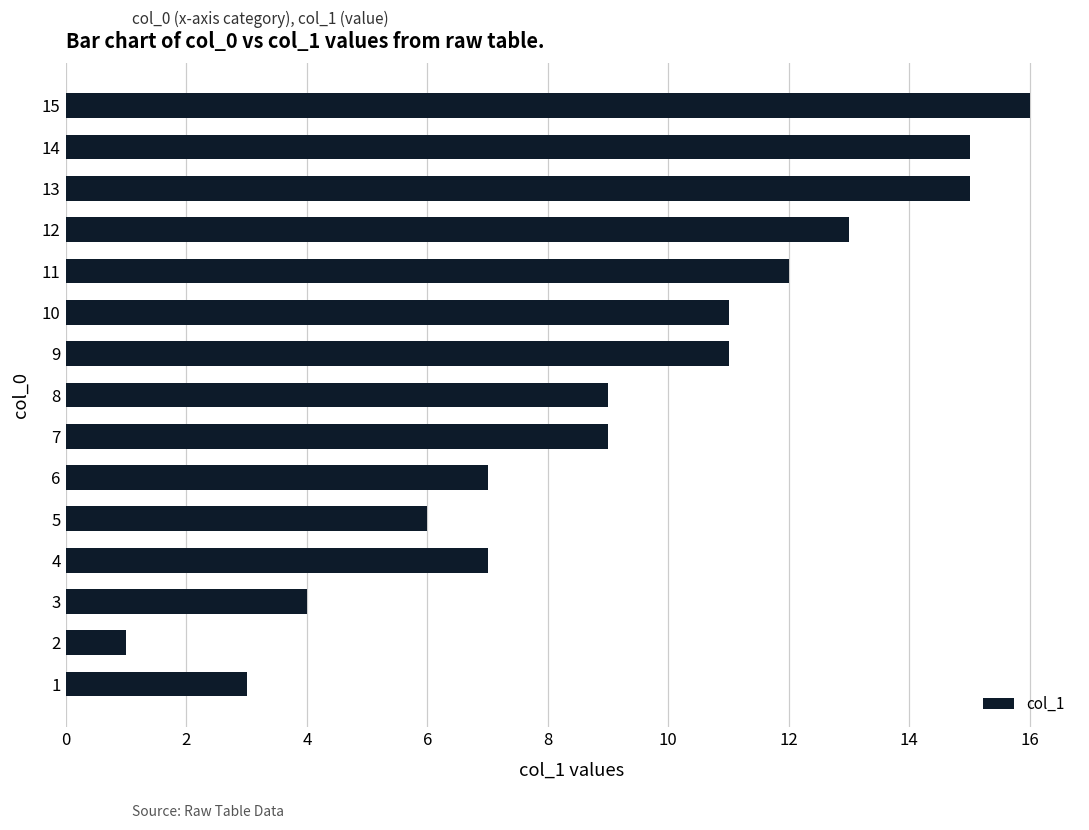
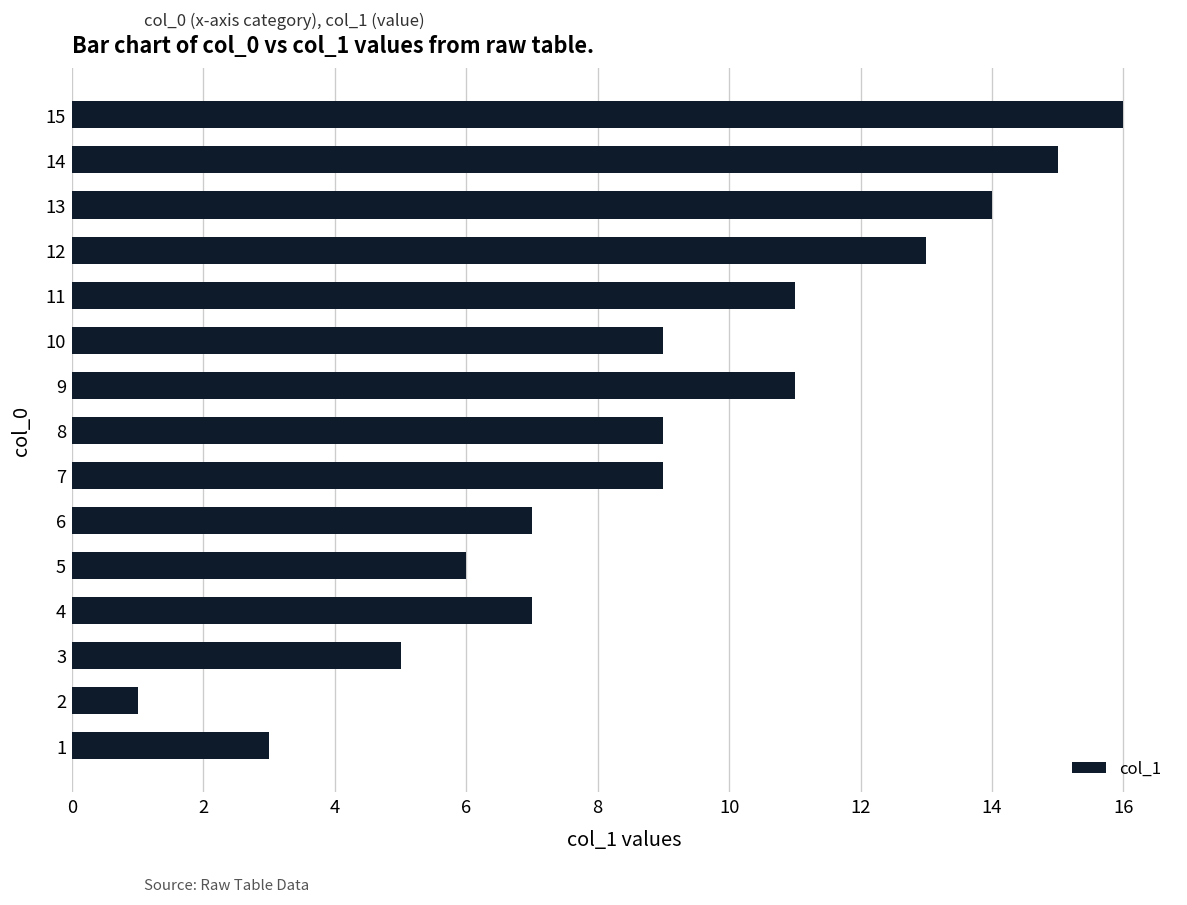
13: 15 -> 14
11: 12 -> 11
10: 11 -> 9
3: 4 -> 5
